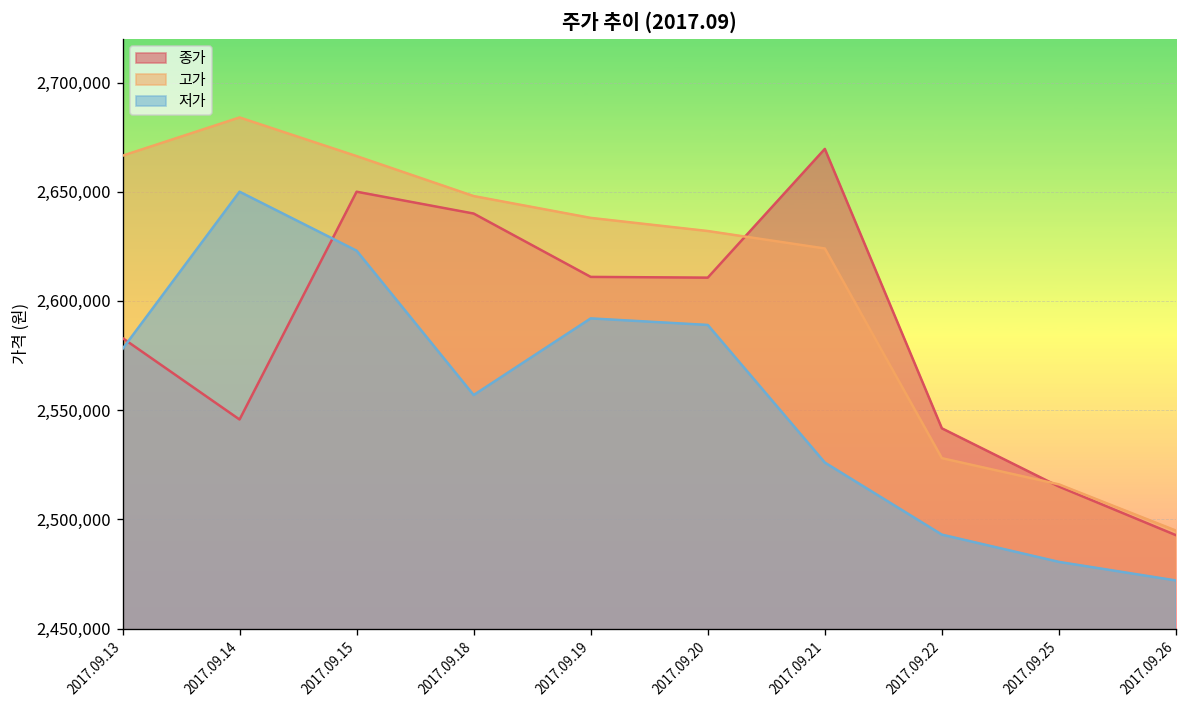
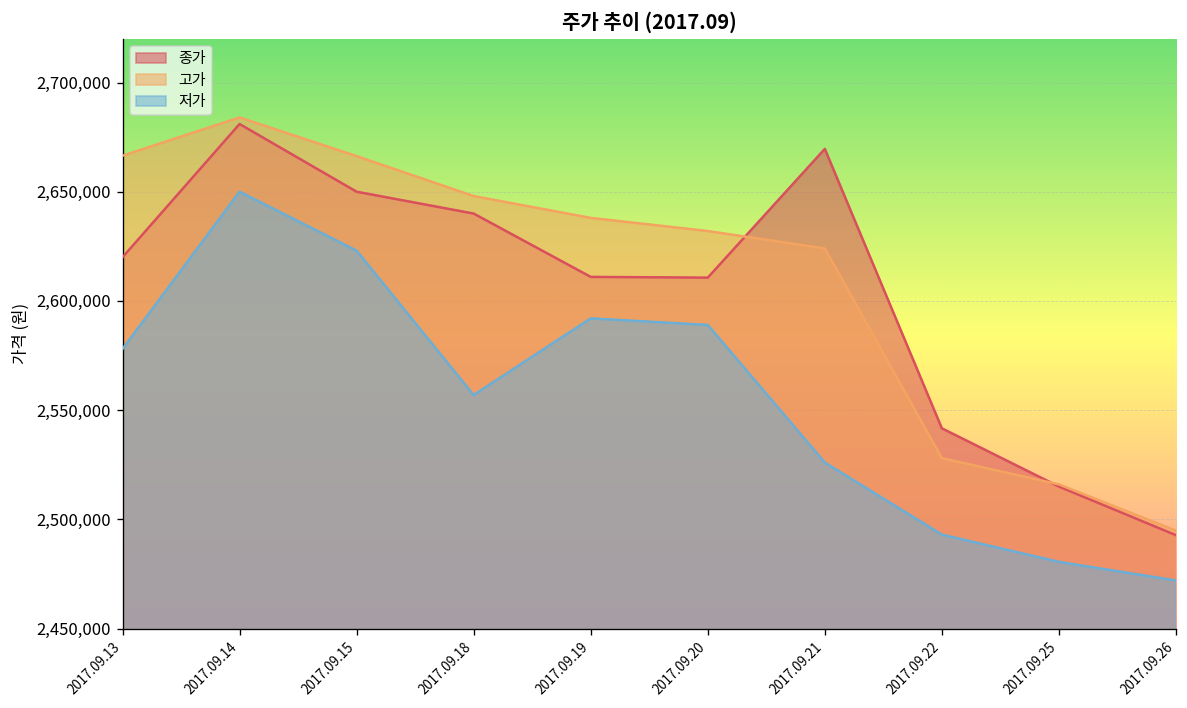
종가, 2017.09.13: 2,583,000 -> 2,620,000
종가, 2017.09.14: 2,546,000 -> 2,681,000
